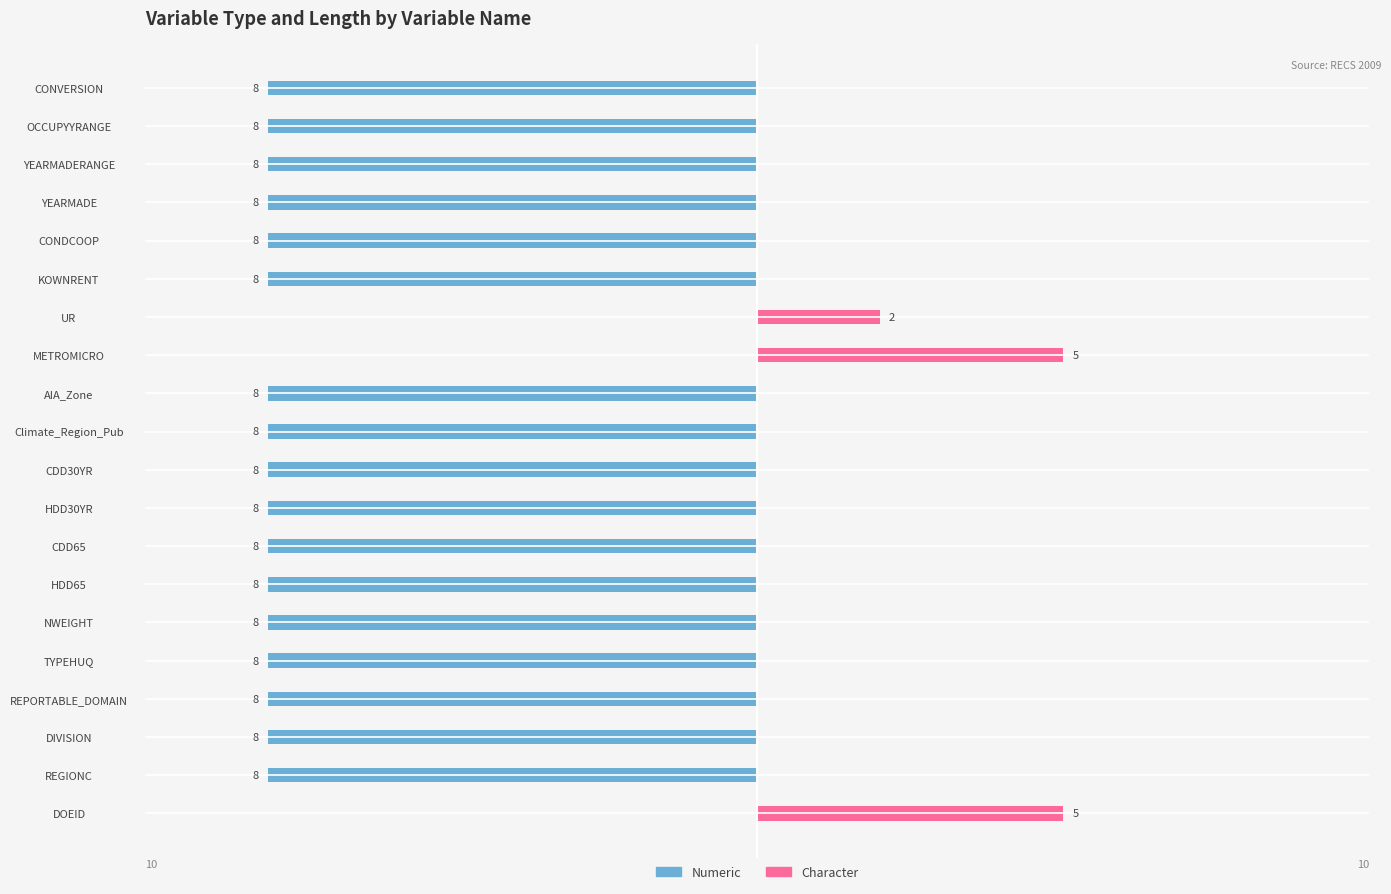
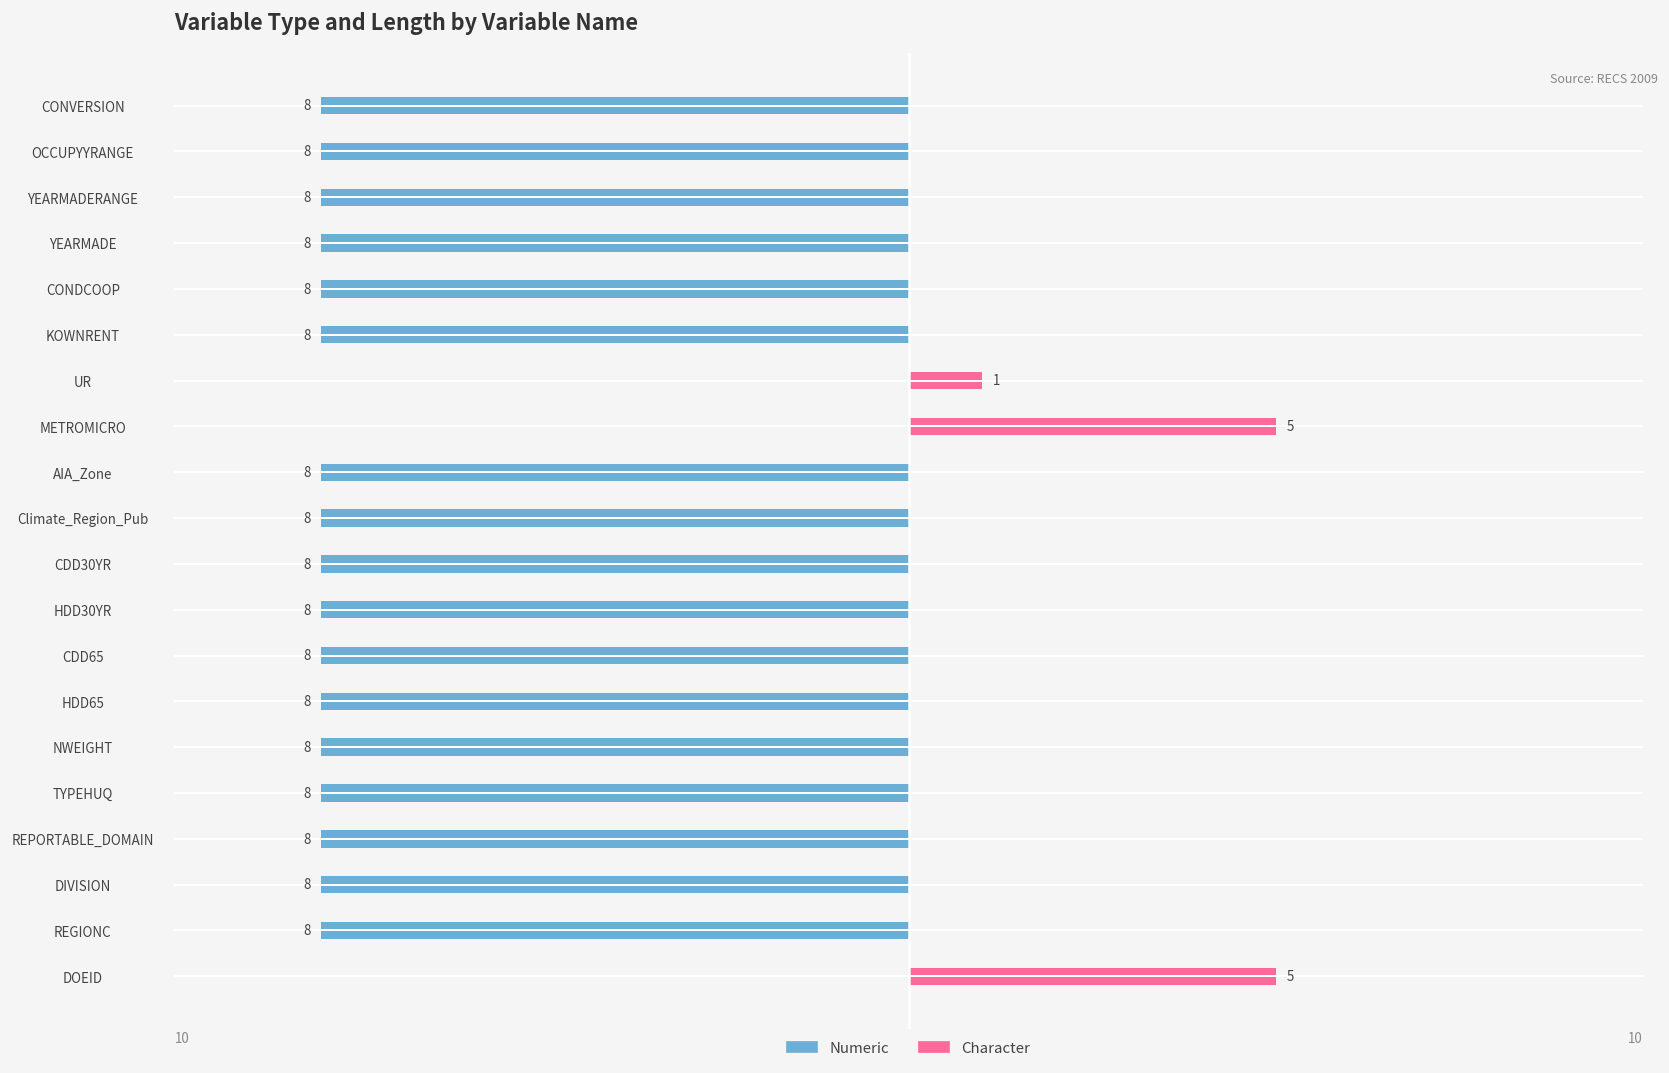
Character, UR: 2 -> 1
